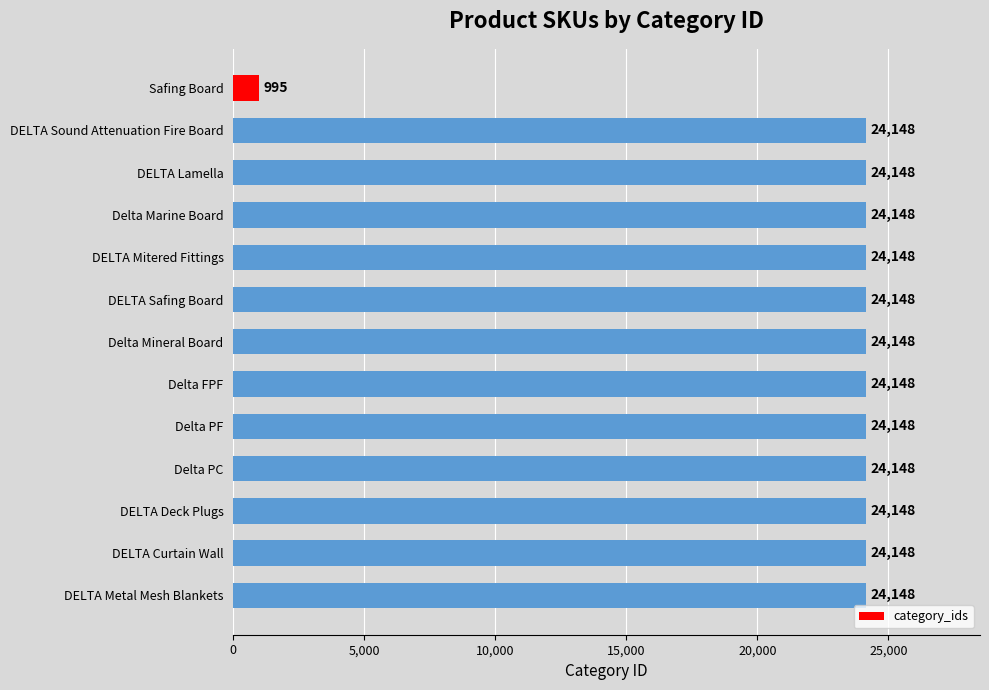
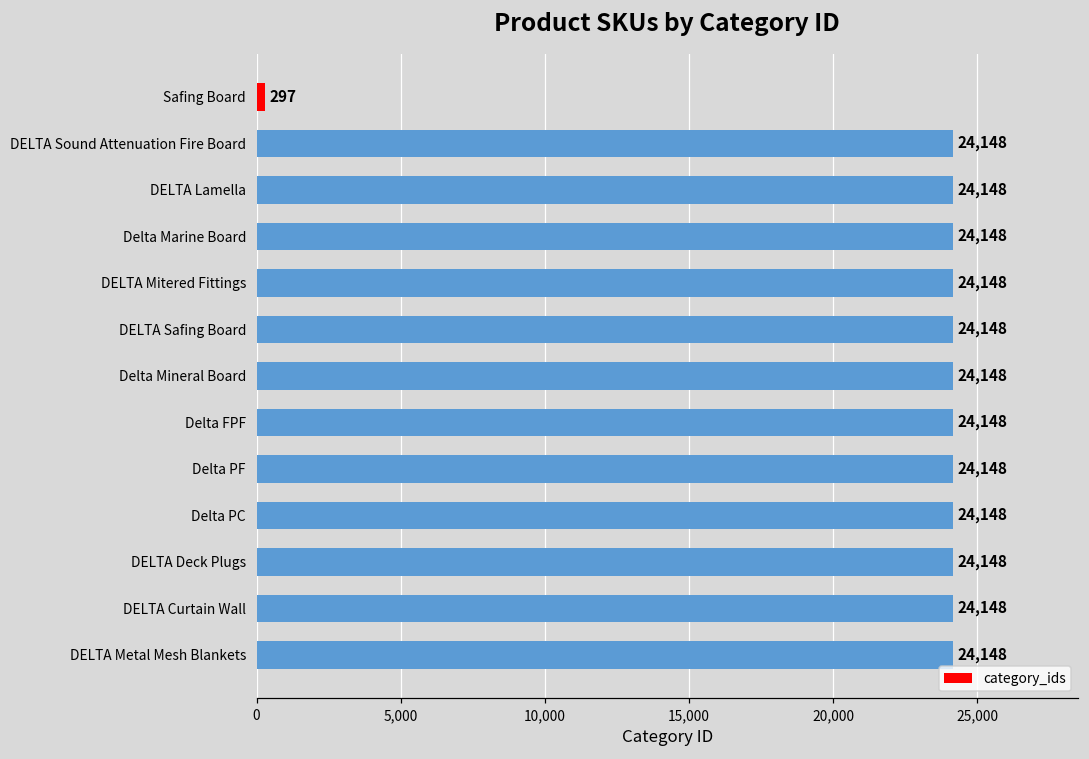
Safing Board: 995 -> 297
